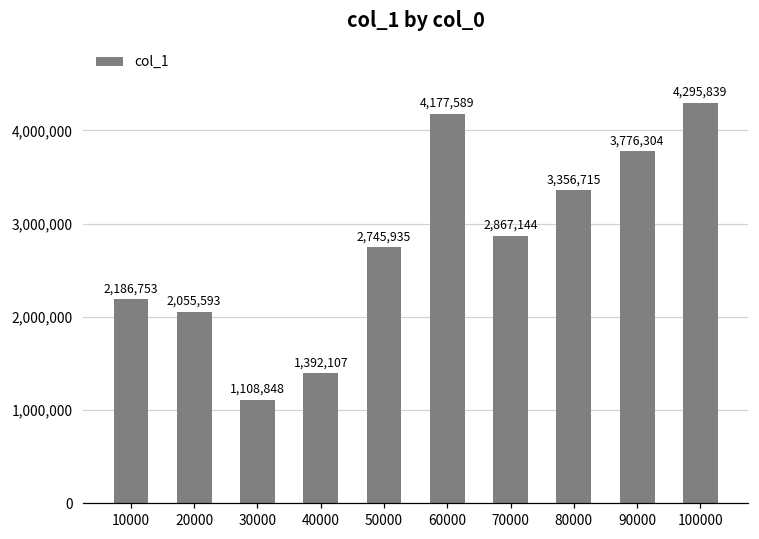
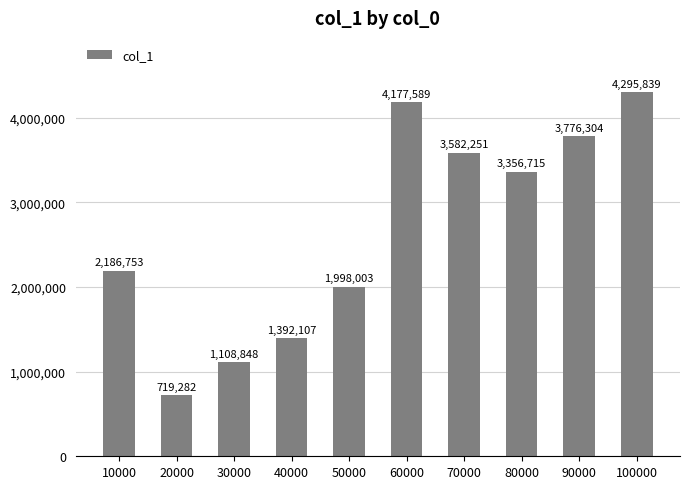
20000: 2,055,593 -> 719,282
50000: 2,745,935 -> 1,998,003
70000: 2,867,144 -> 3,582,251
